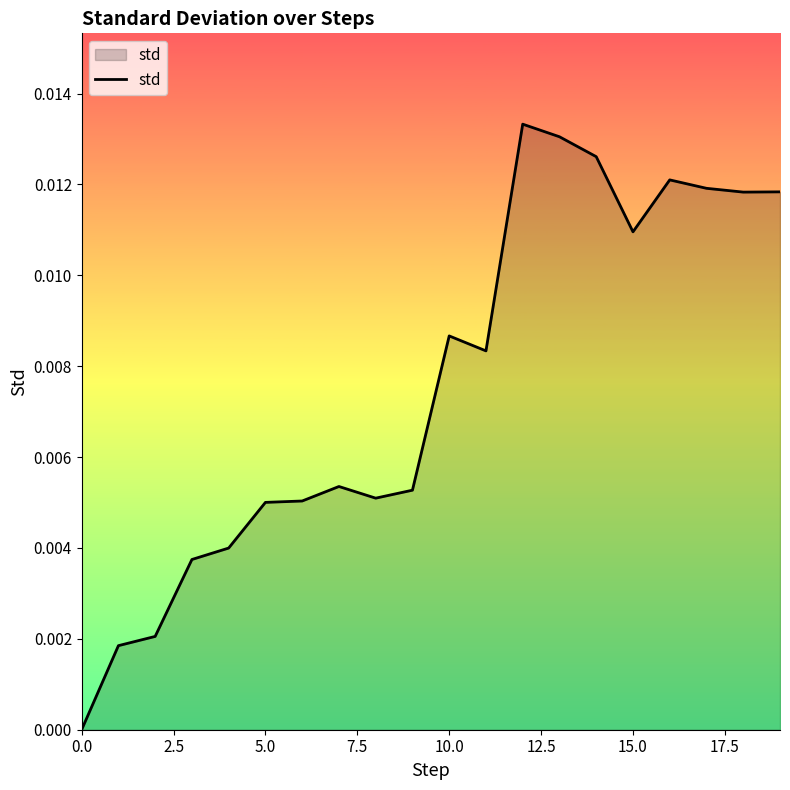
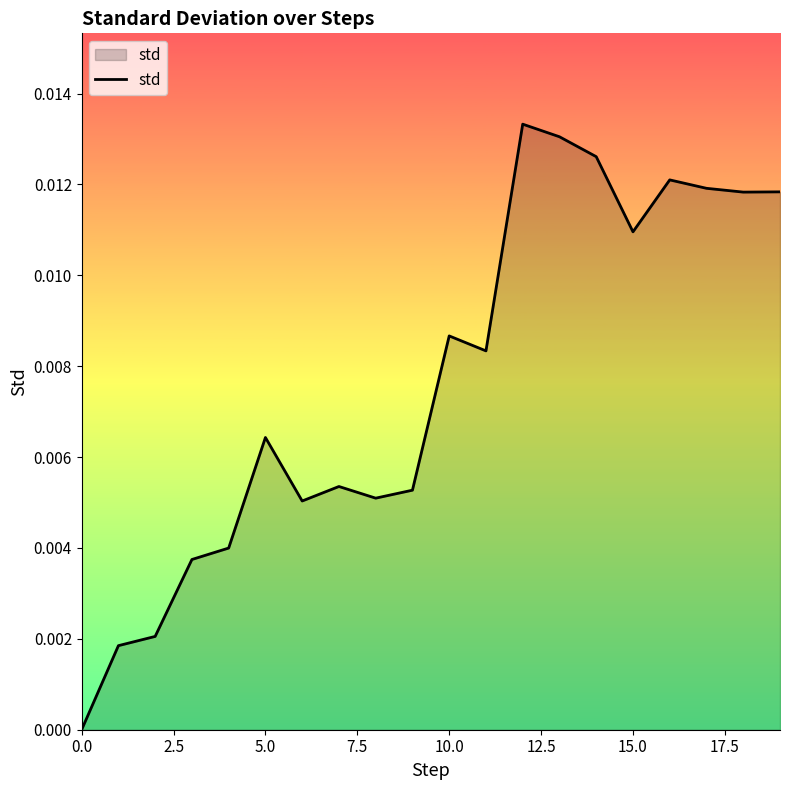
5.0: 0.0050 -> 0.0064
